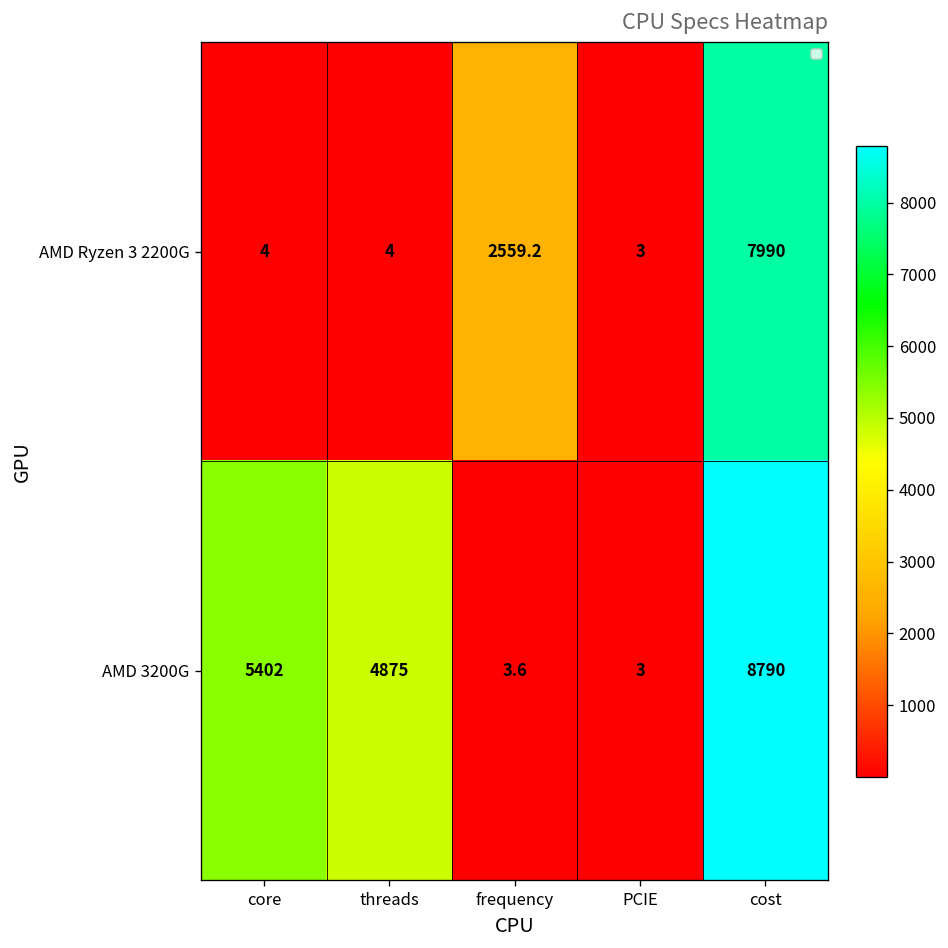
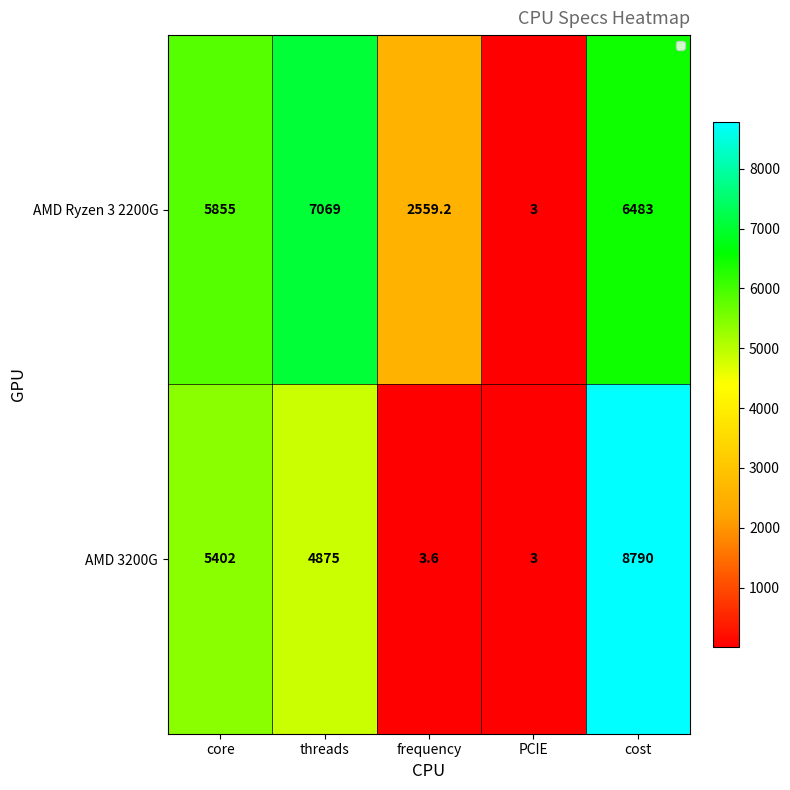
AMD Ryzen 3 2200G, core: 4 -> 5855
AMD Ryzen 3 2200G, threads: 4 -> 7069
AMD Ryzen 3 2200G, cost: 7990 -> 6483
